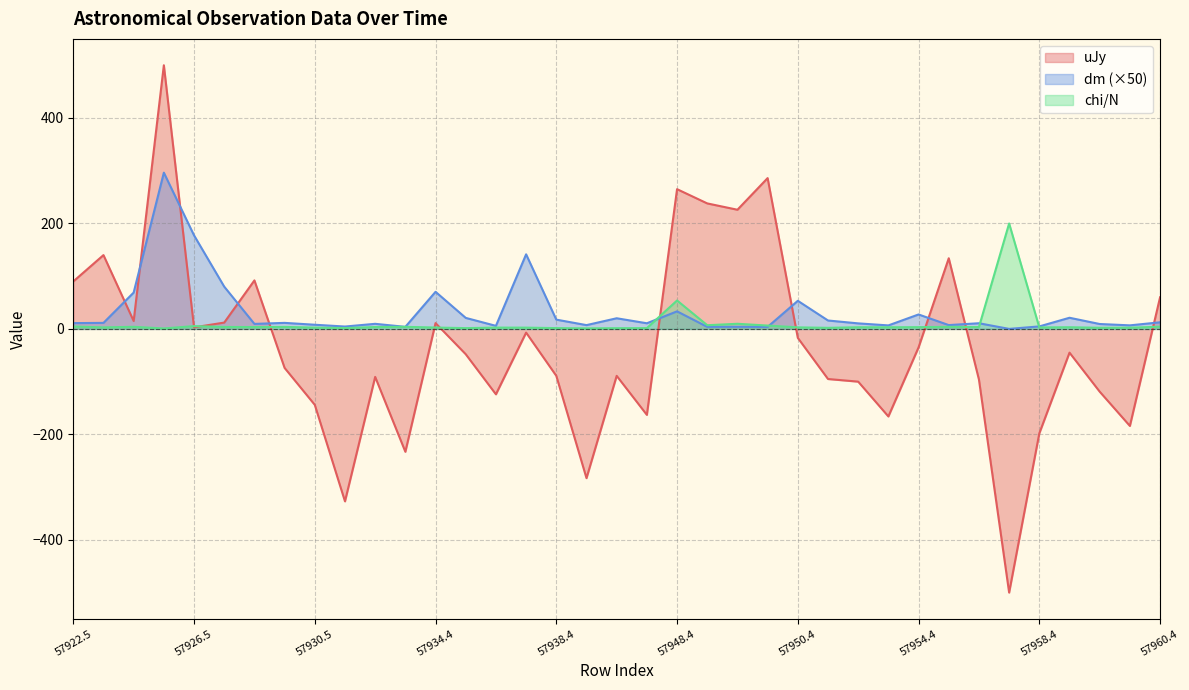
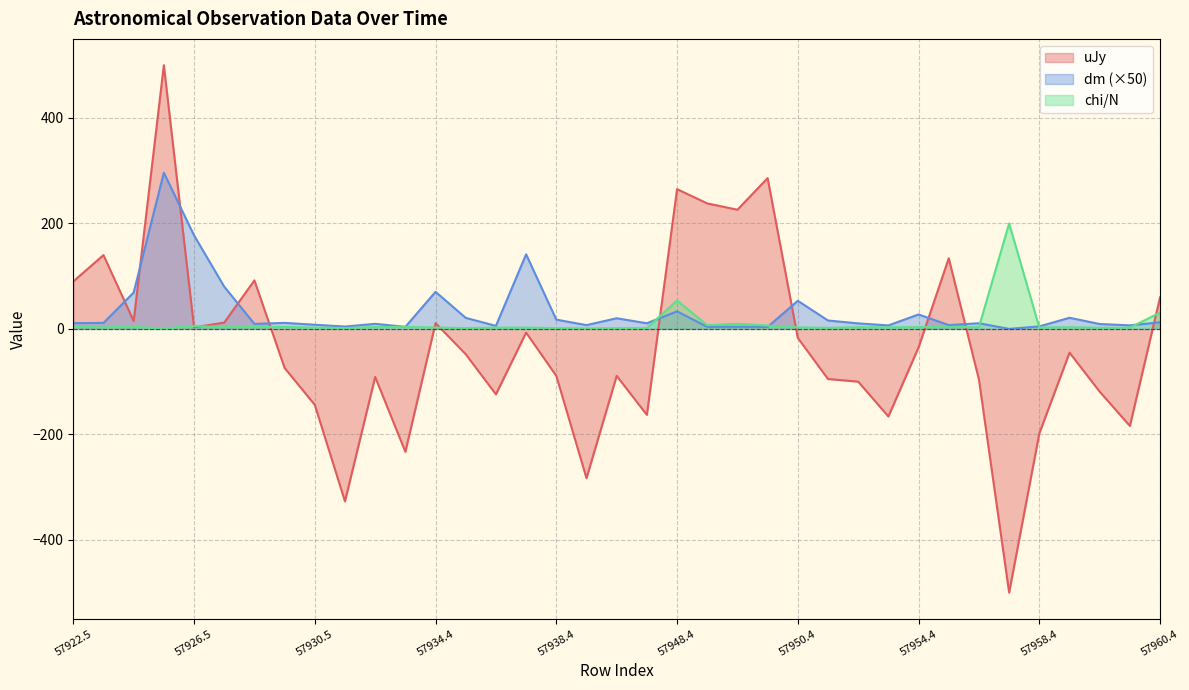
chi/N, 57960.4: 0 -> 30
